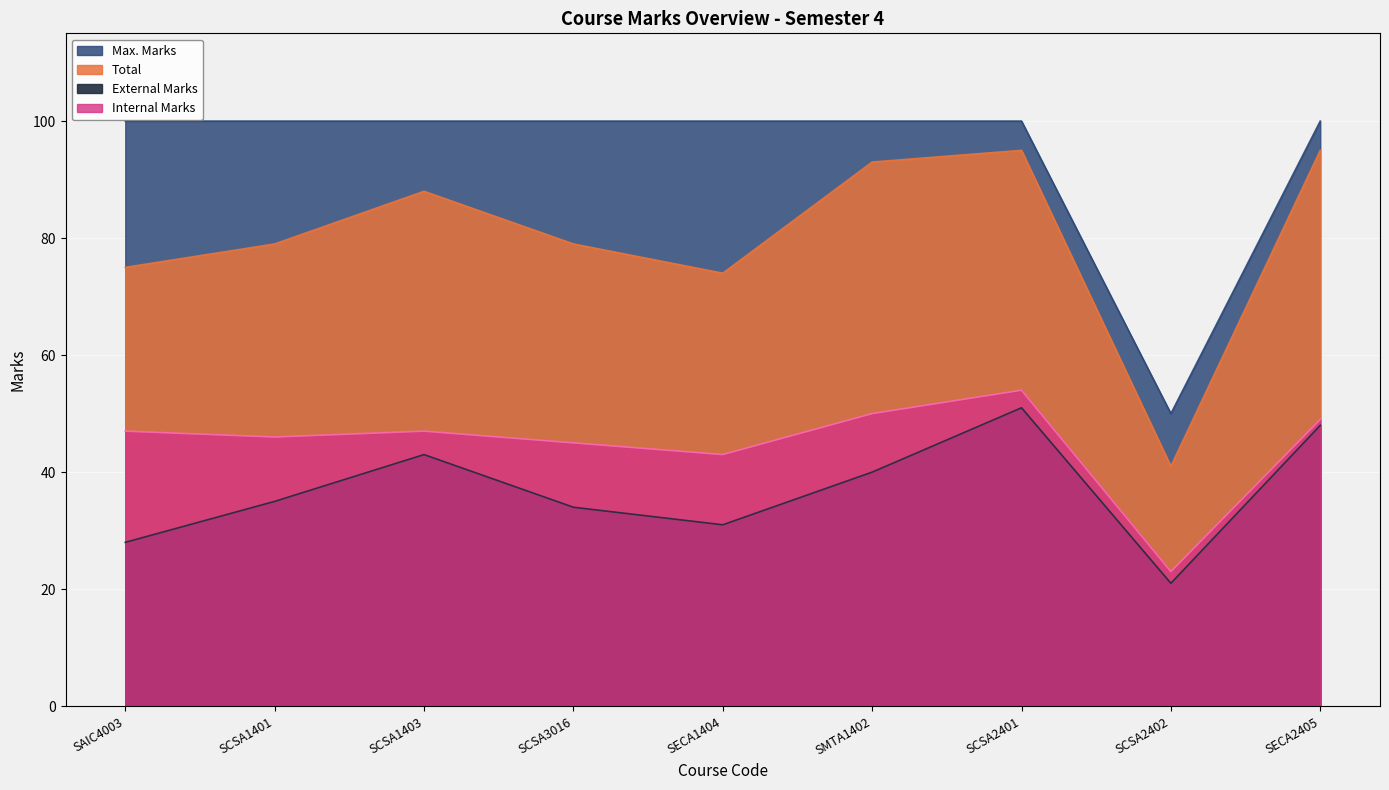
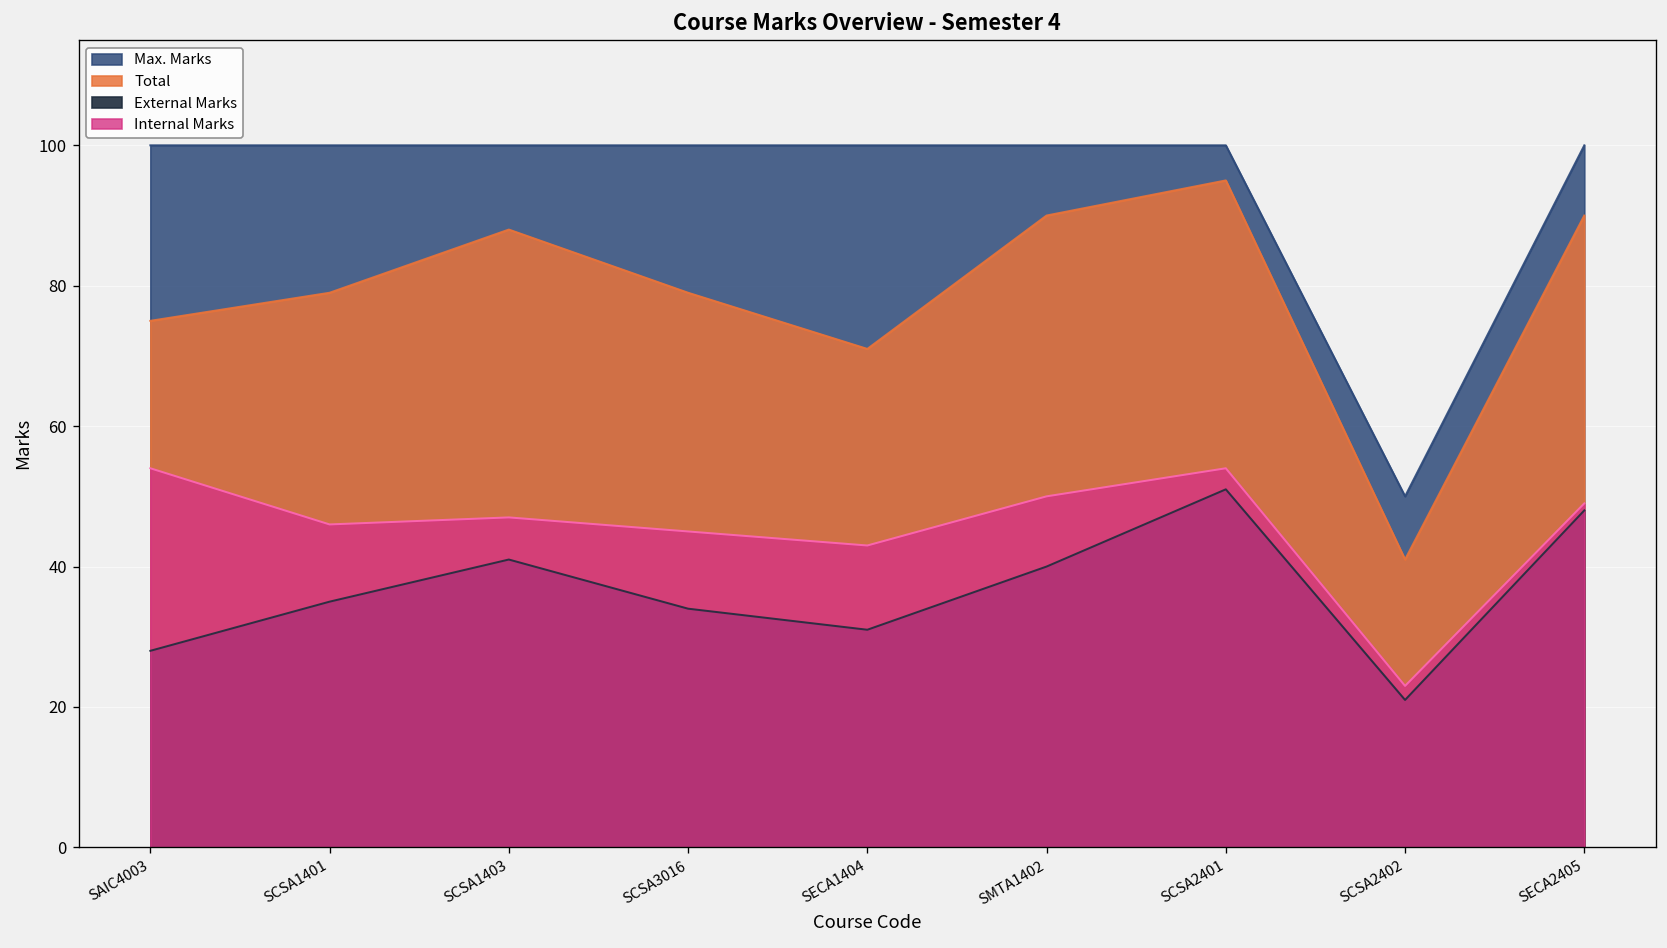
Internal Marks, SAIC4003: 47 -> 54
External Marks, SCSA1403: 43 -> 41
Total, SECA1404: 74 -> 71
Total, SMTA1402: 93 -> 90
Total, SECA2405: 95 -> 90
